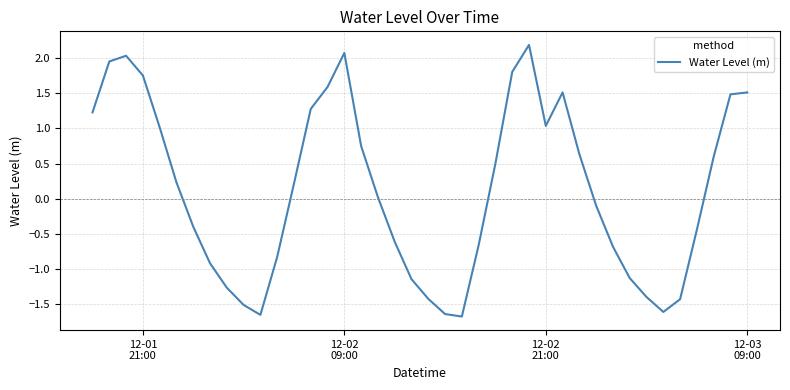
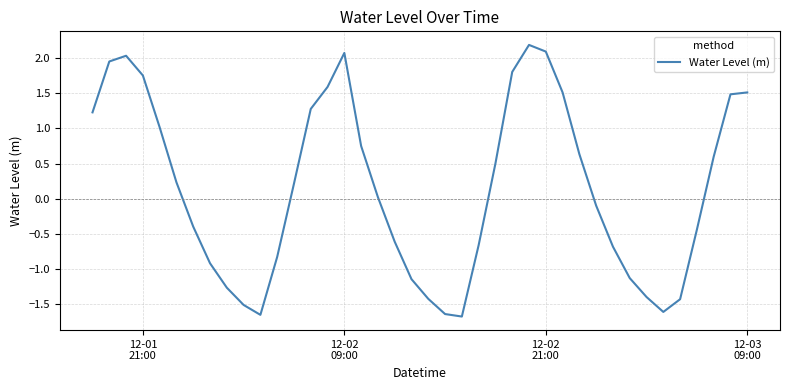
12-02 21:00: 1.0 -> 2.1
